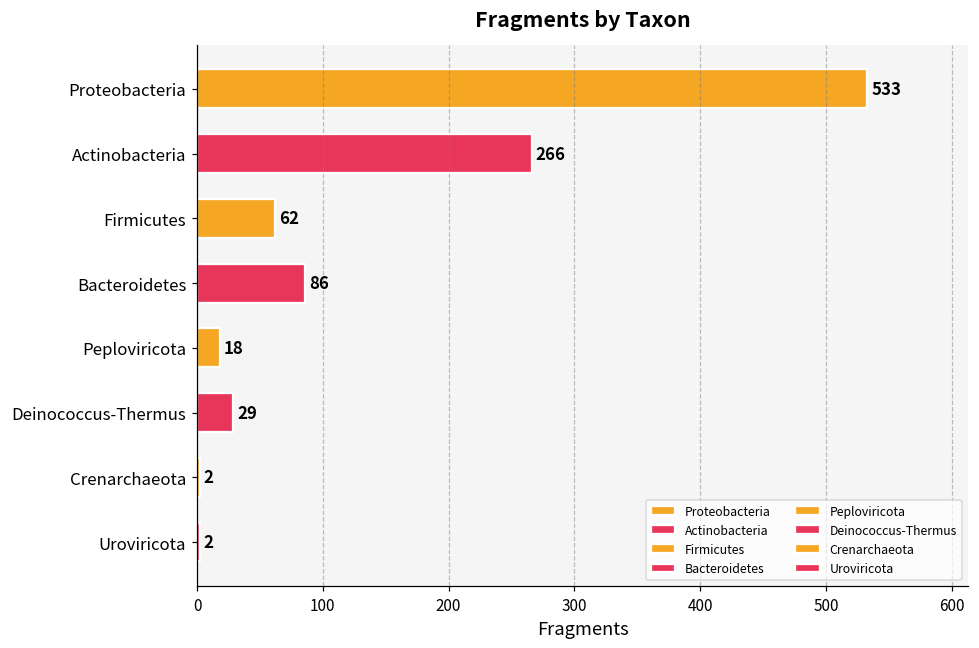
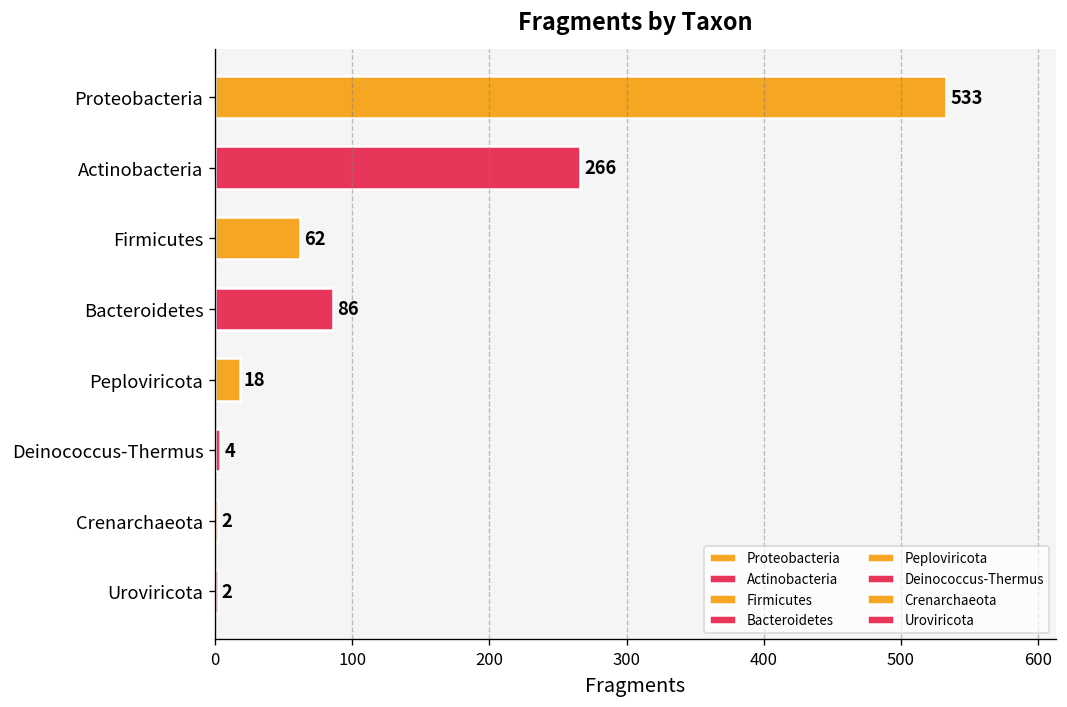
Deinococcus-Thermus: 29 -> 4
